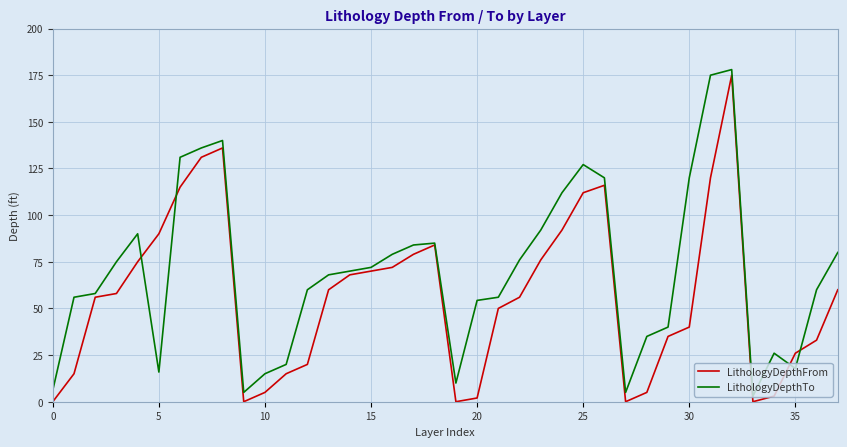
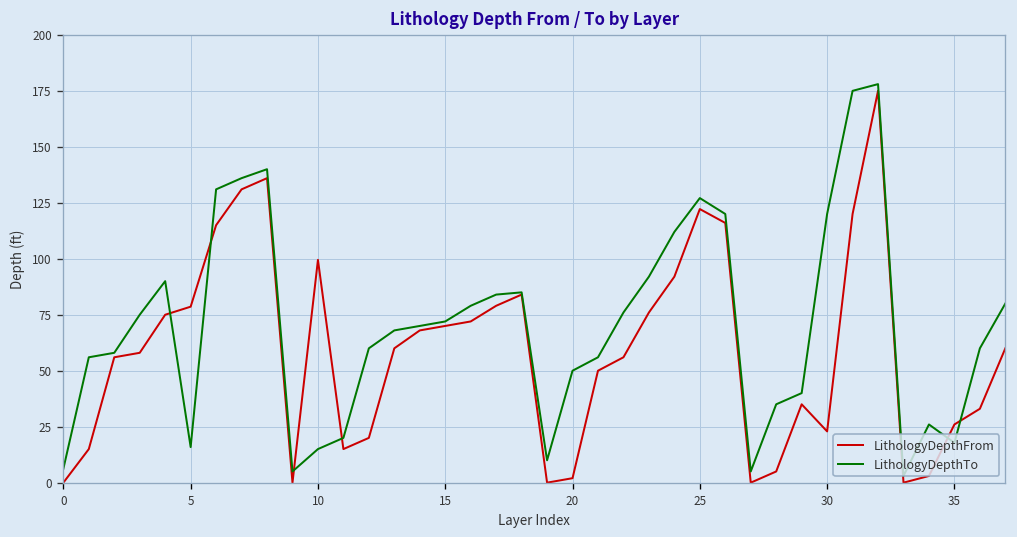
LithologyDepthFrom, 5: 90 -> 79
LithologyDepthFrom, 10: 5 -> 100
LithologyDepthTo, 20: 54 -> 50
LithologyDepthFrom, 25: 112 -> 122
LithologyDepthFrom, 30: 40 -> 23
